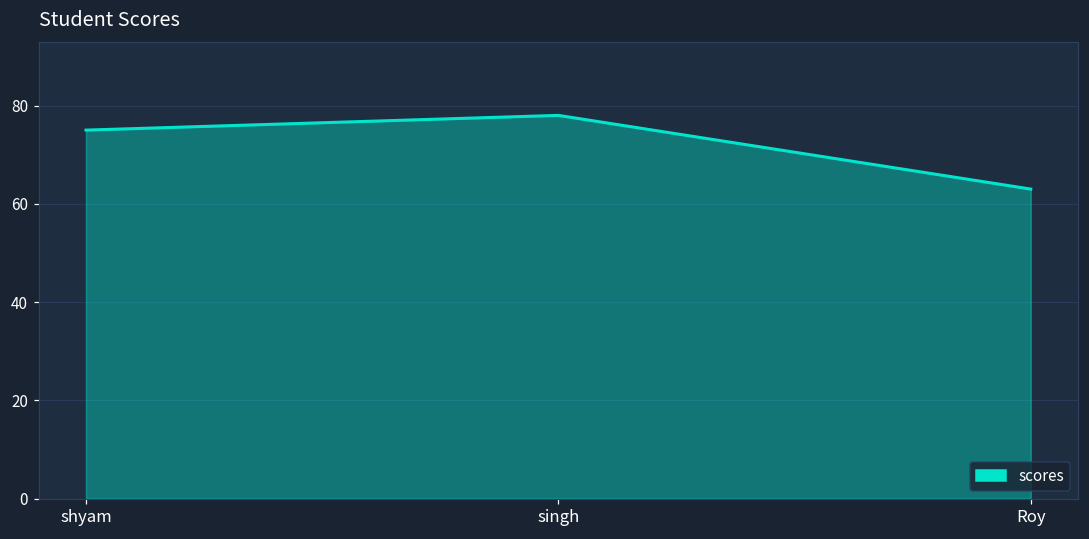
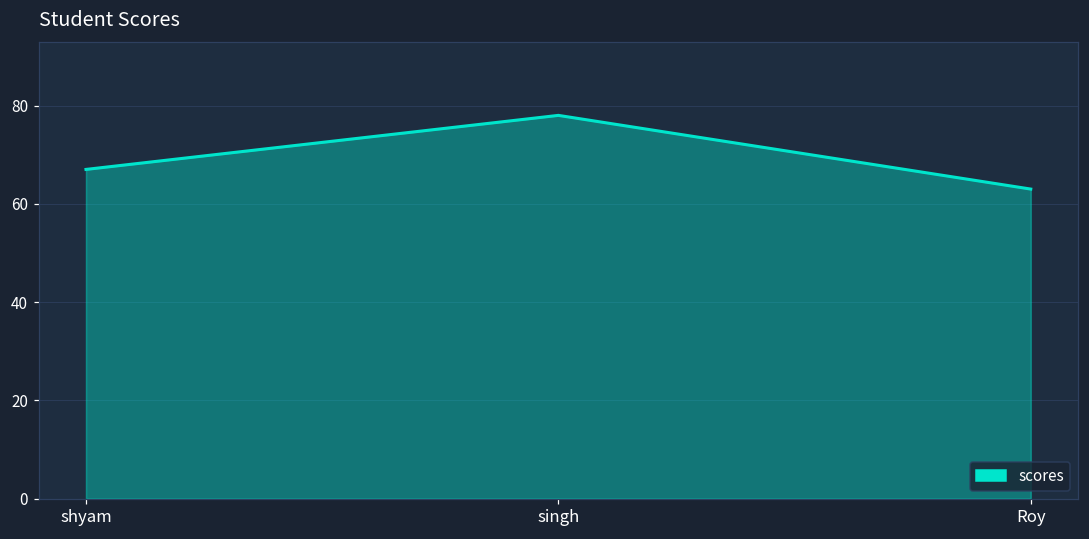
shyam: 75 -> 67
